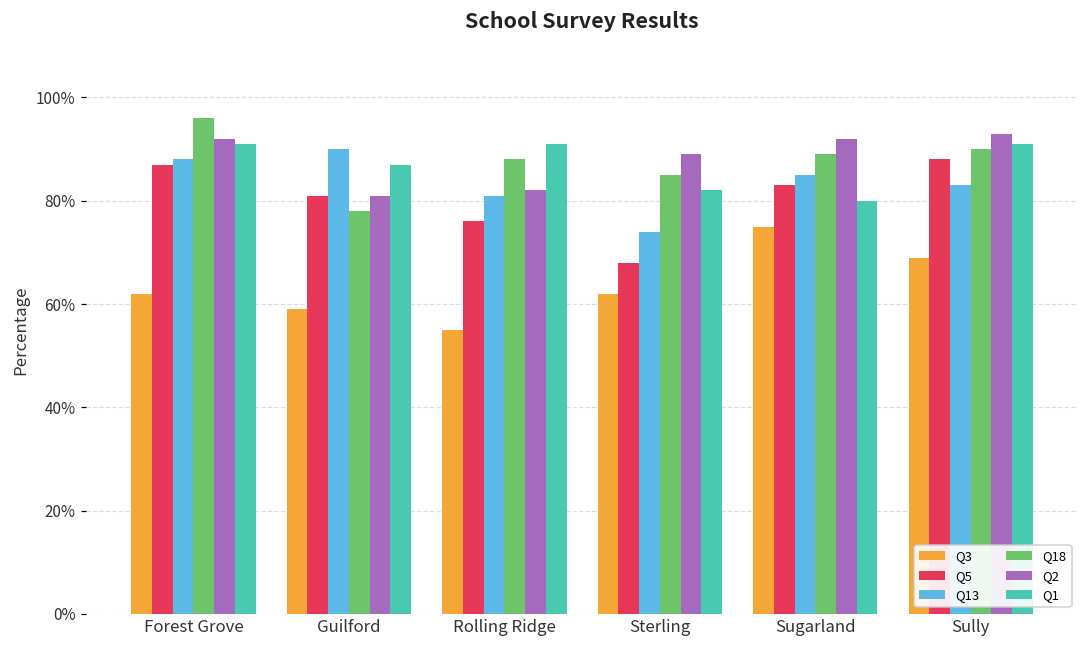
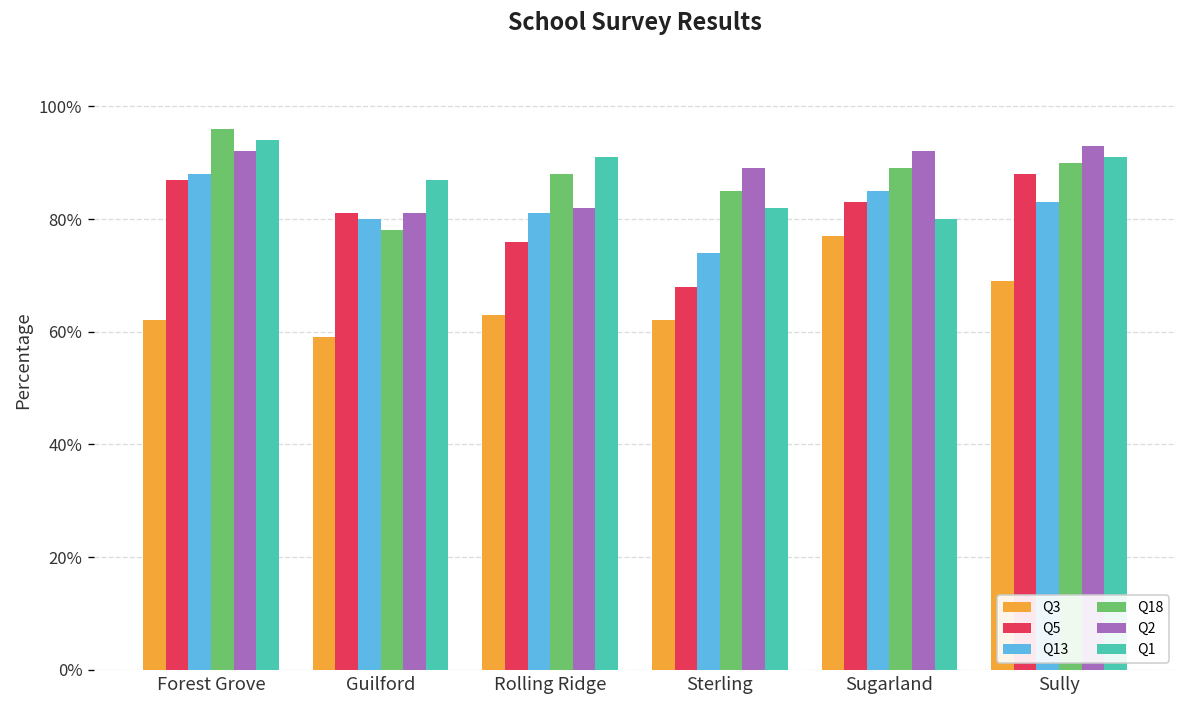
Q1, Forest Grove: 91% -> 94%
Q13, Guilford: 90% -> 80%
Q3, Rolling Ridge: 55% -> 63%
Q3, Sugarland: 75% -> 77%
